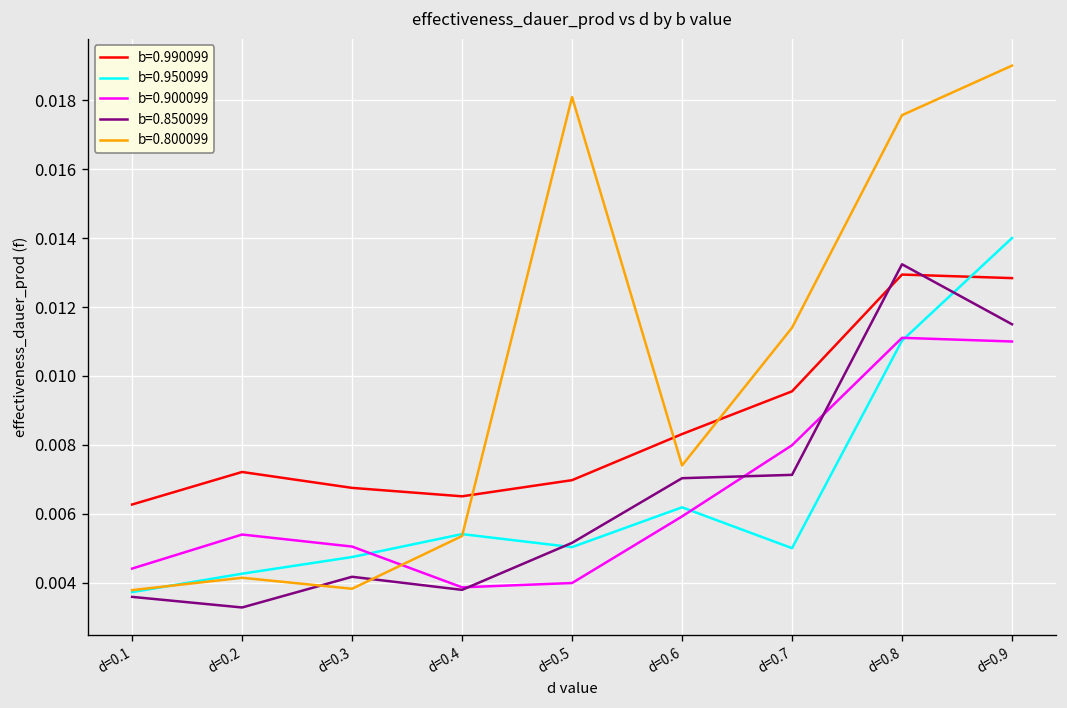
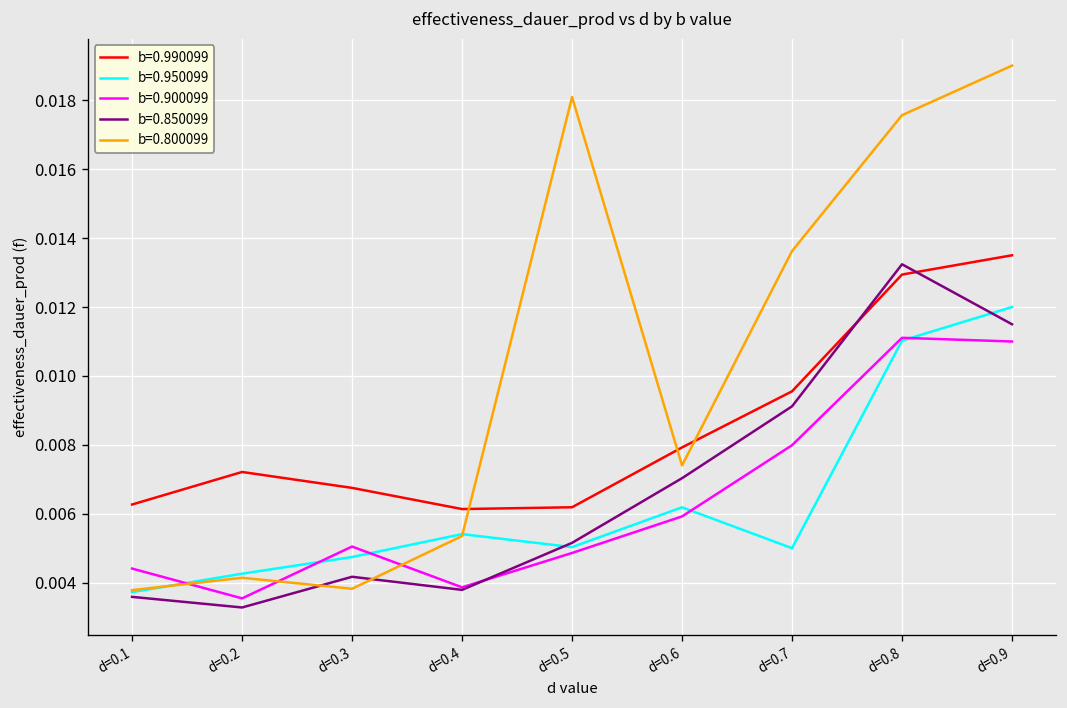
b=0.900099, d=0.2: 0.0054 -> 0.0036
b=0.990099, d=0.4: 0.0065 -> 0.0061
b=0.990099, d=0.5: 0.0070 -> 0.0062
b=0.900099, d=0.5: 0.0040 -> 0.0049
b=0.990099, d=0.6: 0.0083 -> 0.0079
b=0.850099, d=0.7: 0.0071 -> 0.0091
b=0.800099, d=0.7: 0.0114 -> 0.0136
b=0.990099, d=0.9: 0.0128 -> 0.0135
b=0.950099, d=0.9: 0.014 -> 0.012
